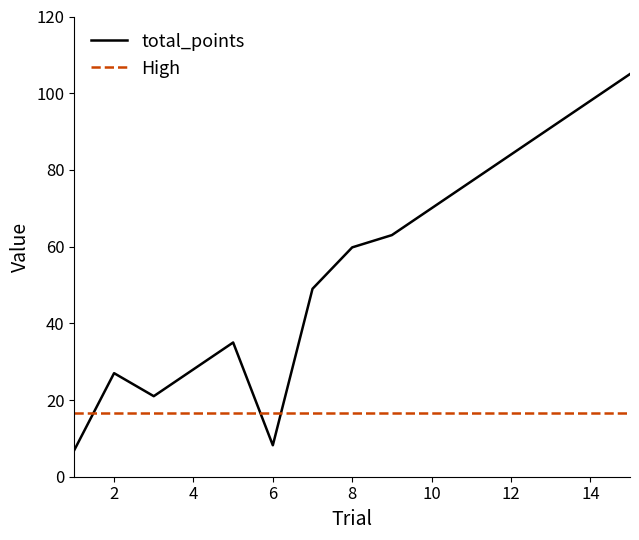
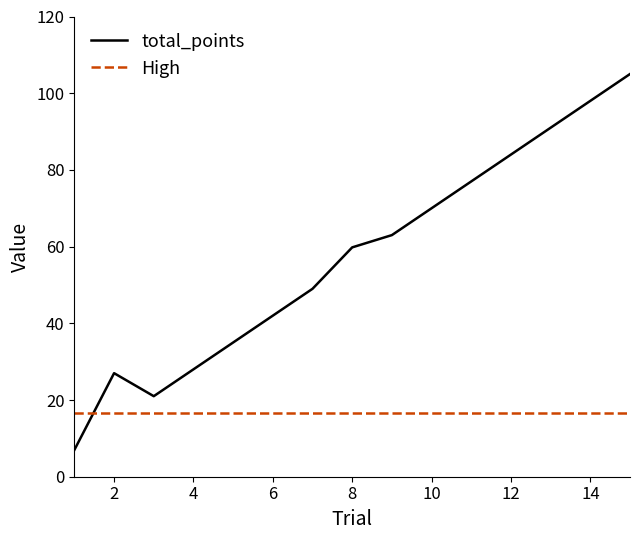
total_points, 6: 8 -> 42
